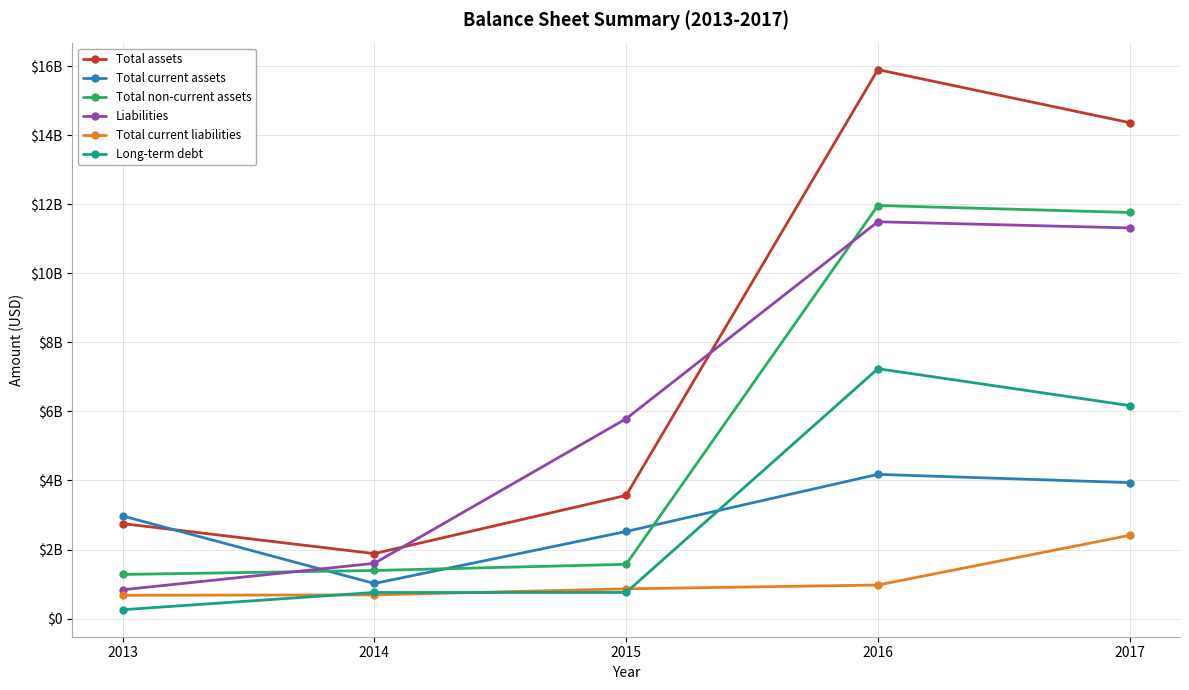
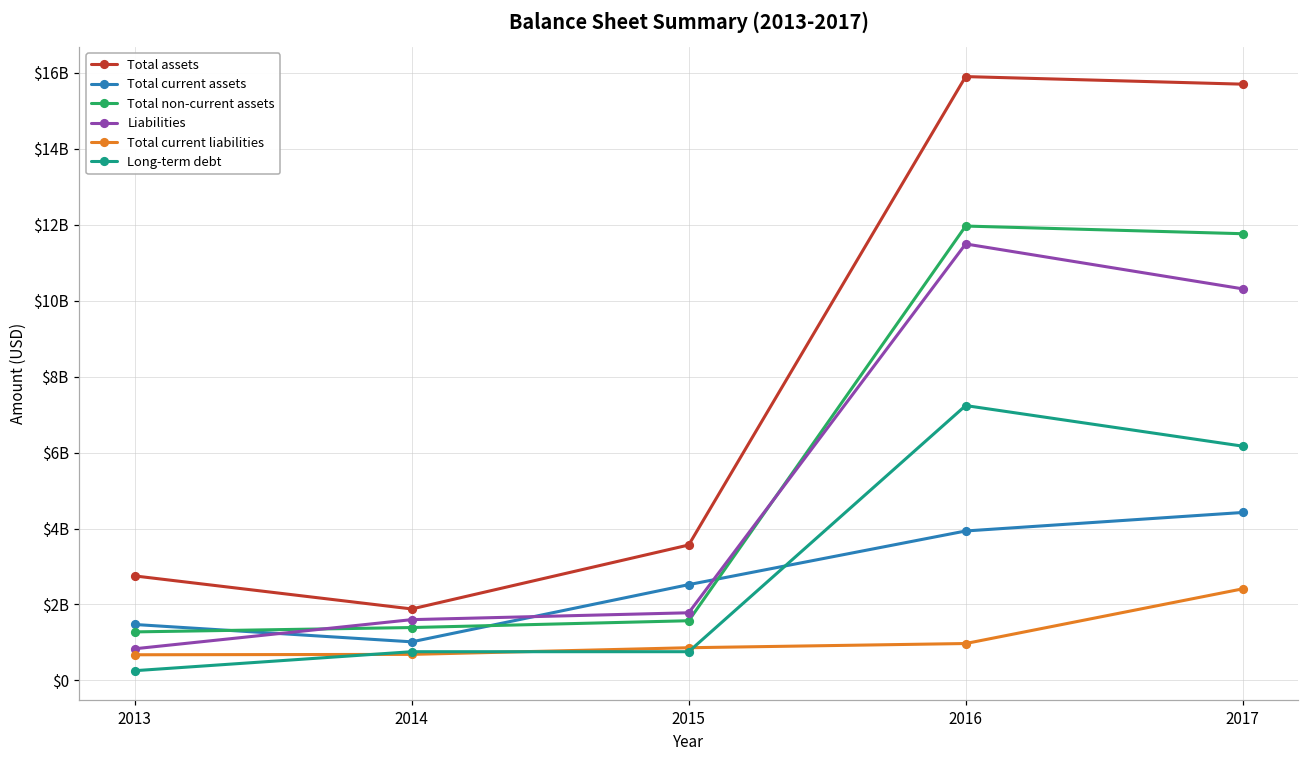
Total current assets, 2013: $3000000000 -> $1500000000
Liabilities, 2015: $5800000000 -> $1800000000
Total current assets, 2016: $4200000000 -> $3900000000
Total assets, 2017: $14400000000 -> $15700000000
Total current assets, 2017: $3900000000 -> $4400000000
Liabilities, 2017: $11300000000 -> $10300000000
